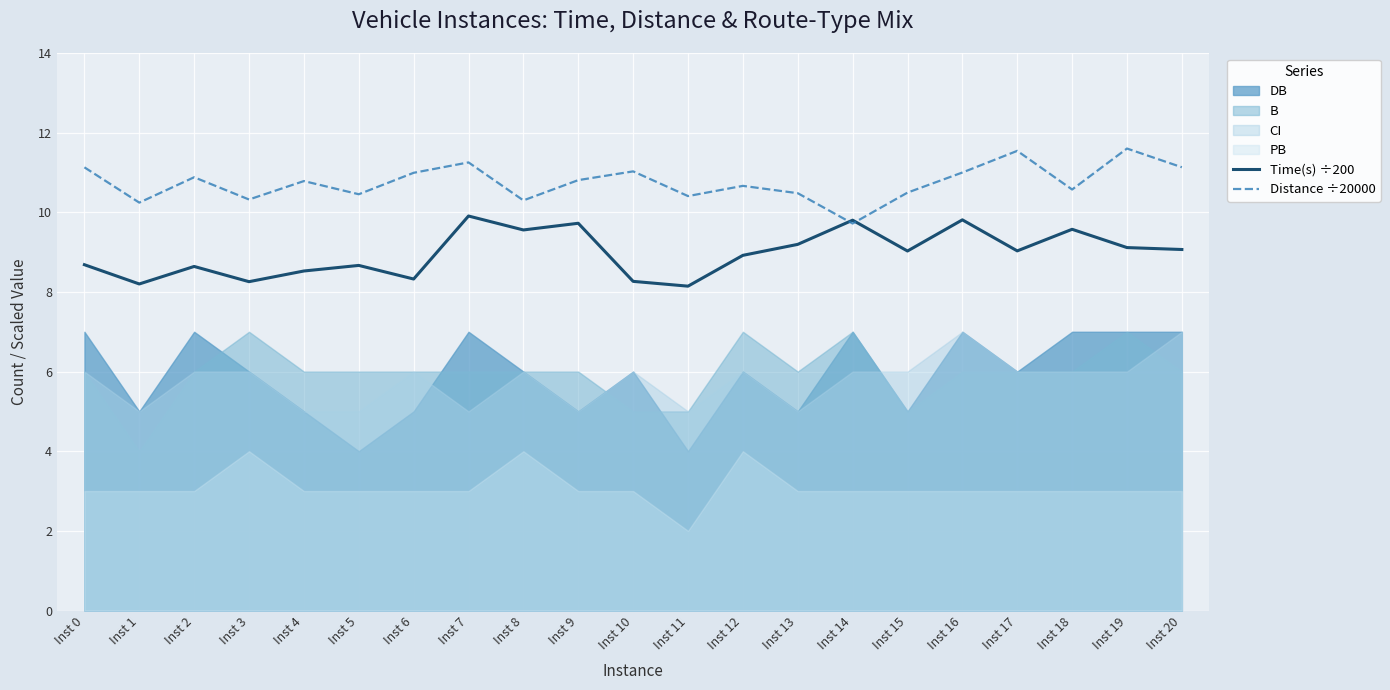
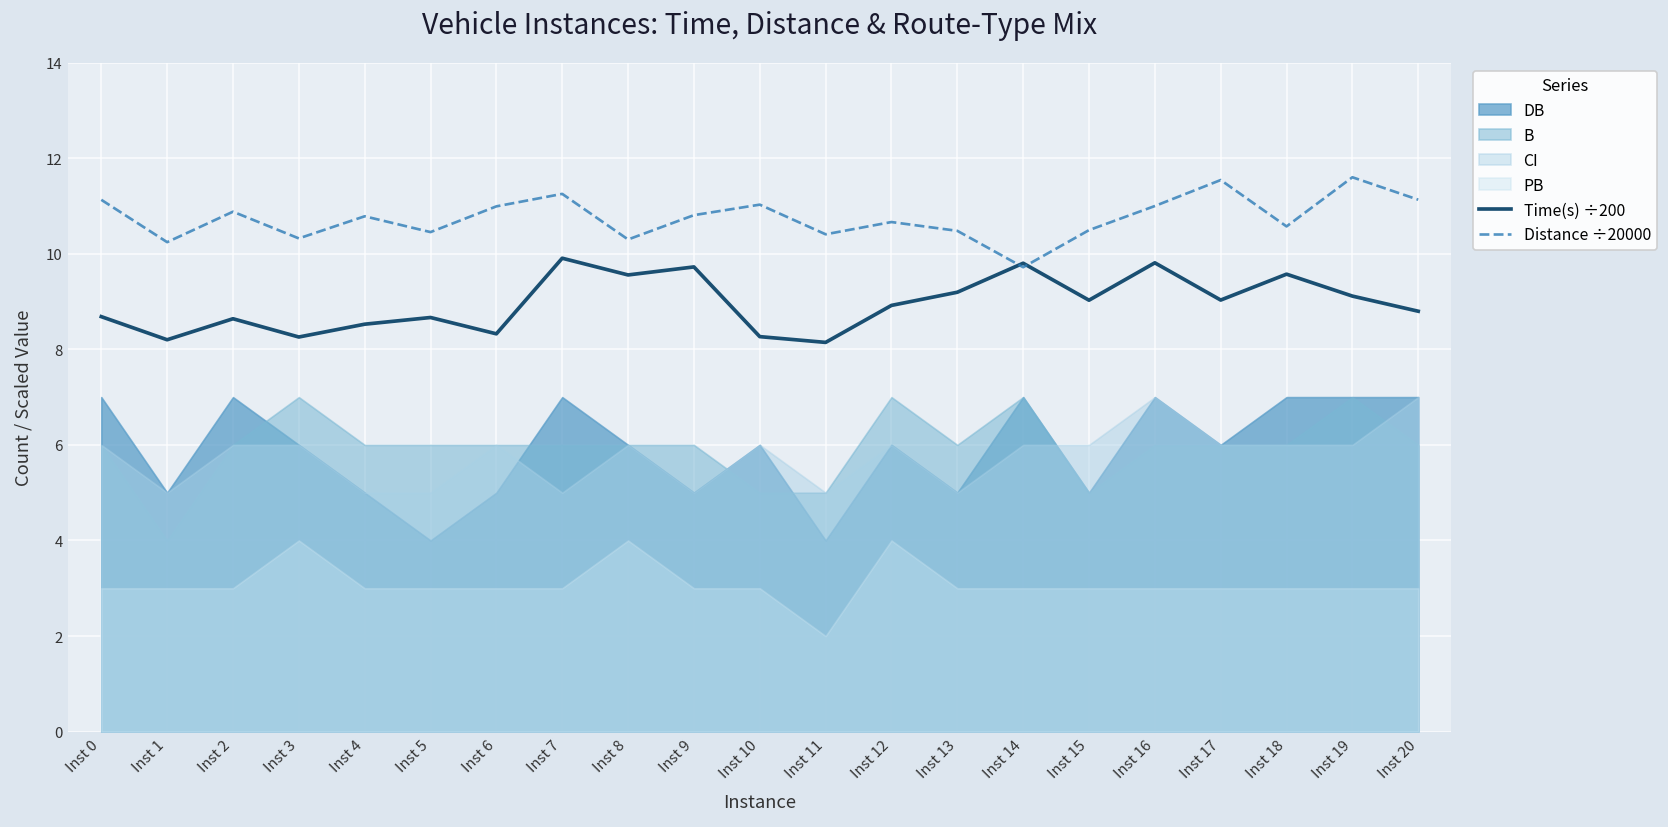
Time(s) ÷200, Inst 20: 9.1 -> 8.8
